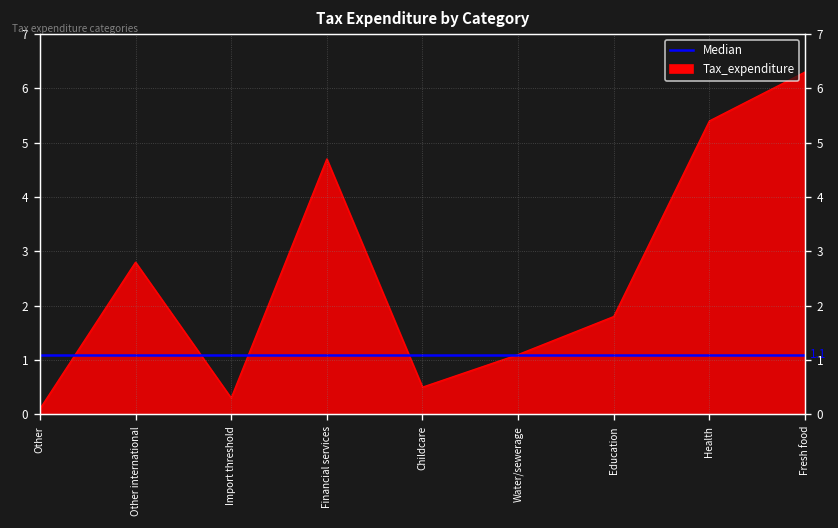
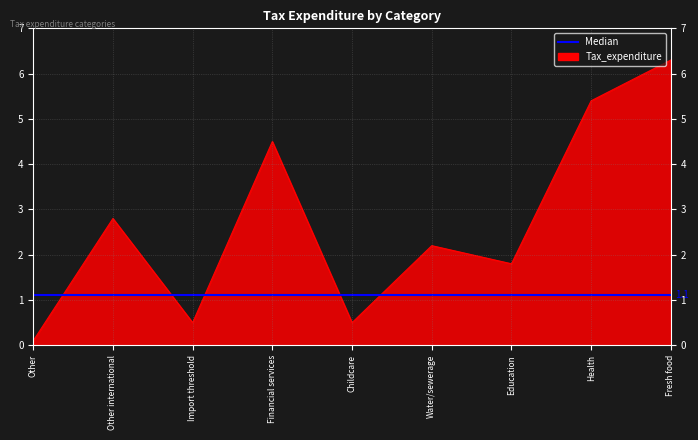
Import threshold: 0.3 -> 0.5
Financial services: 4.7 -> 4.5
Water/sewerage: 1.1 -> 2.2
